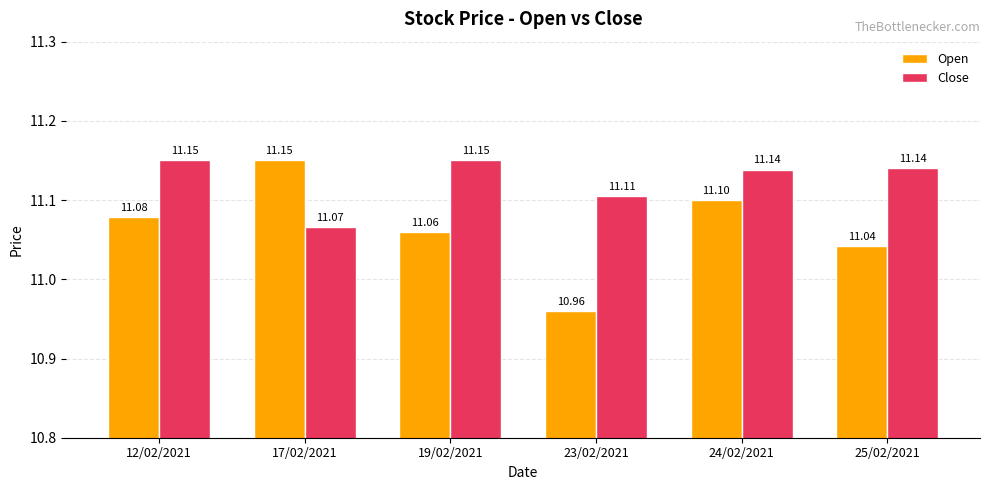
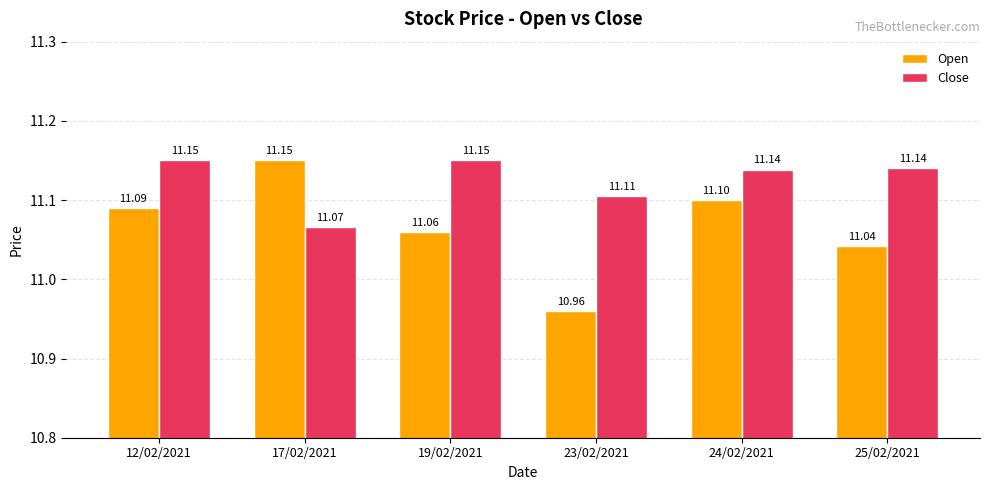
Open, 12/02/2021: 11.08 -> 11.09
